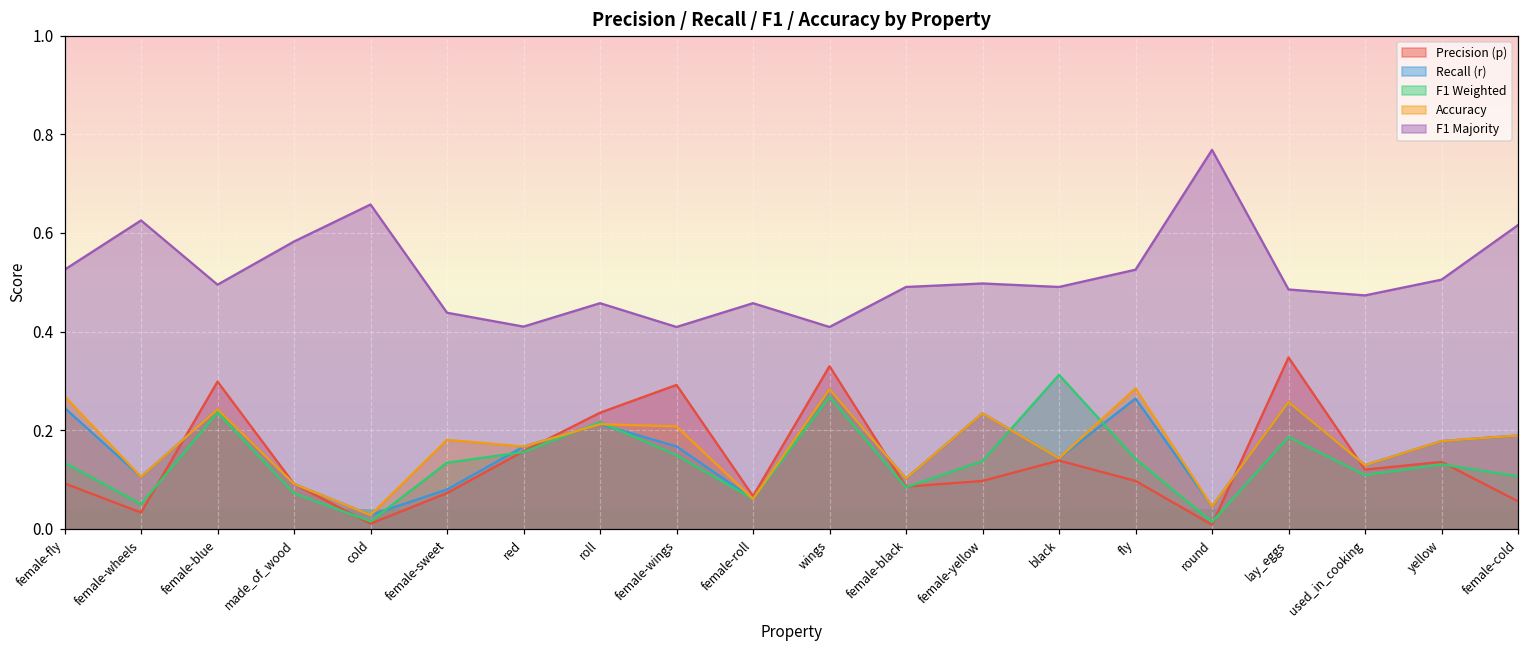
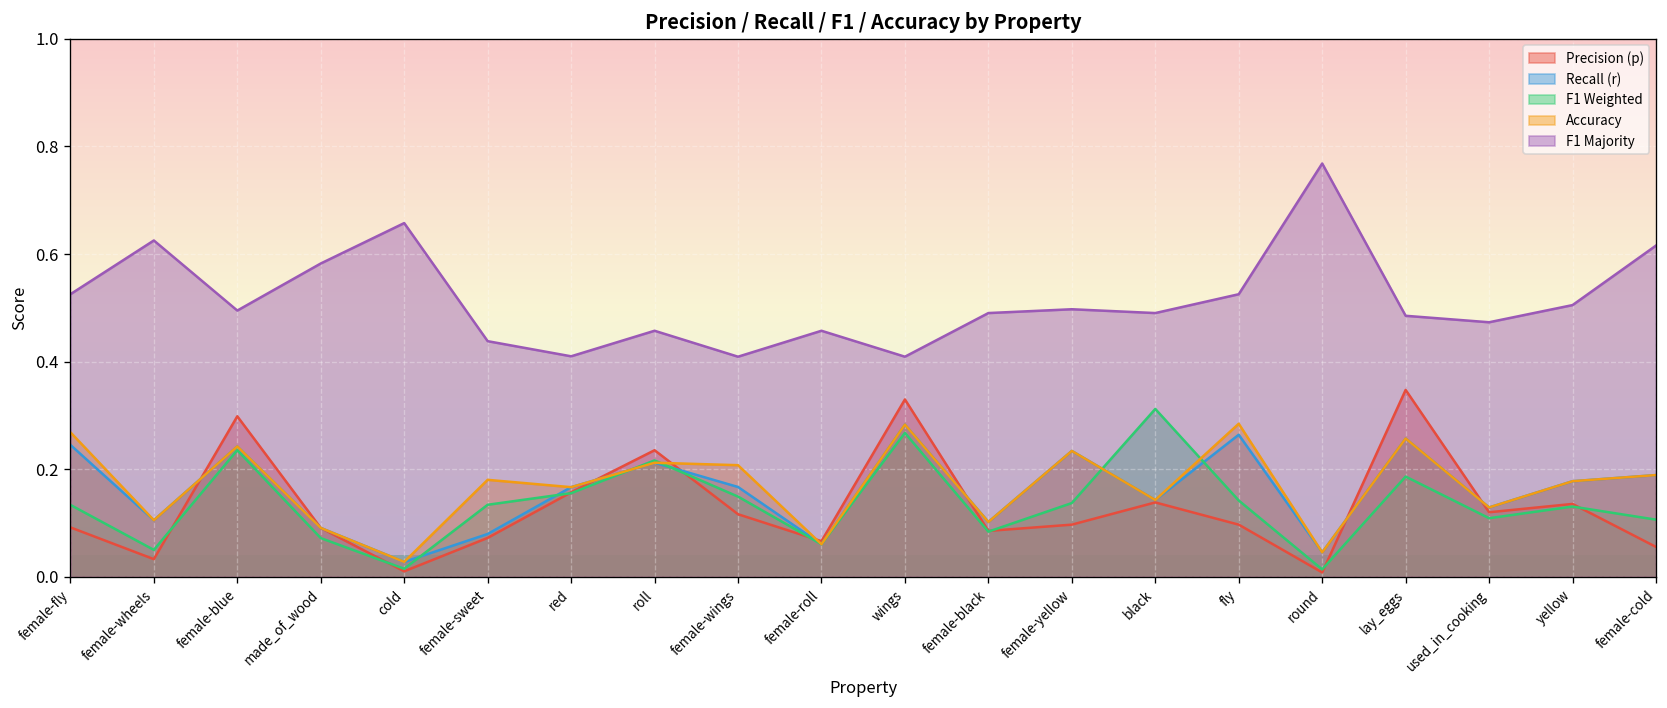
Precision (p), female-wings: 0.29 -> 0.12
